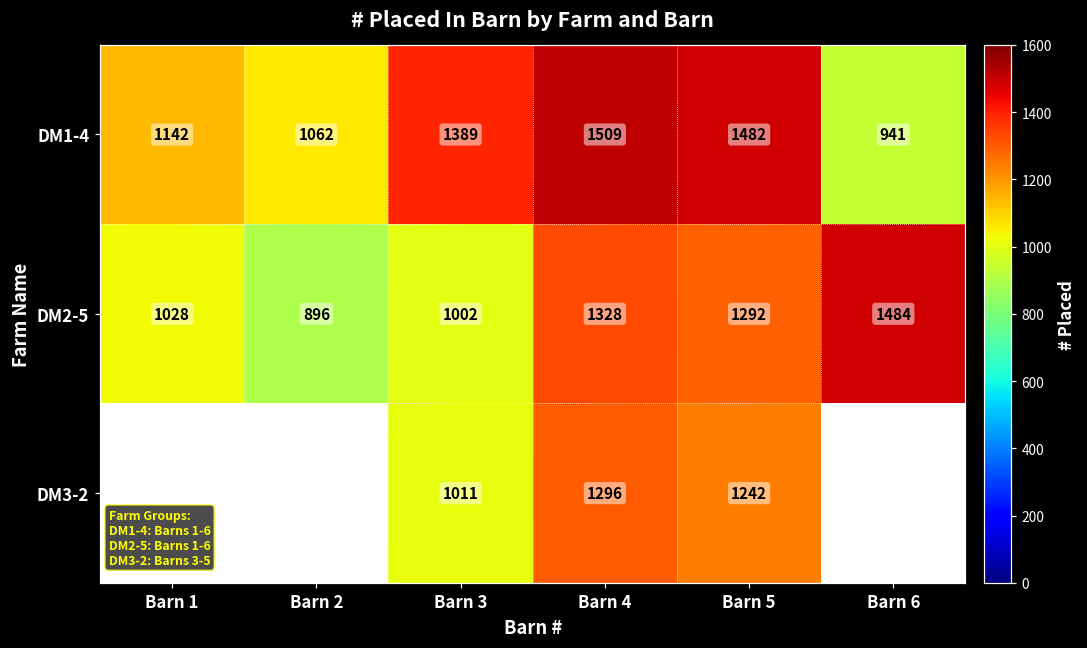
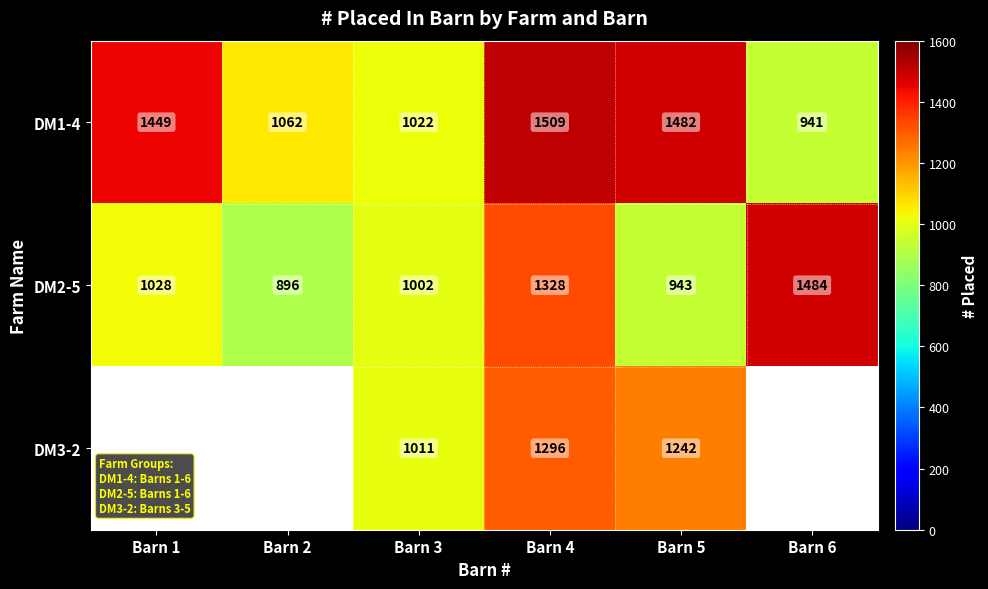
DM1-4, Barn 1: 1142 -> 1449
DM1-4, Barn 3: 1389 -> 1022
DM2-5, Barn 5: 1292 -> 943
